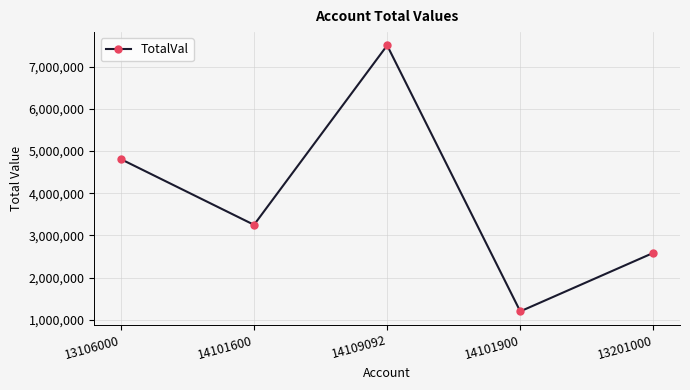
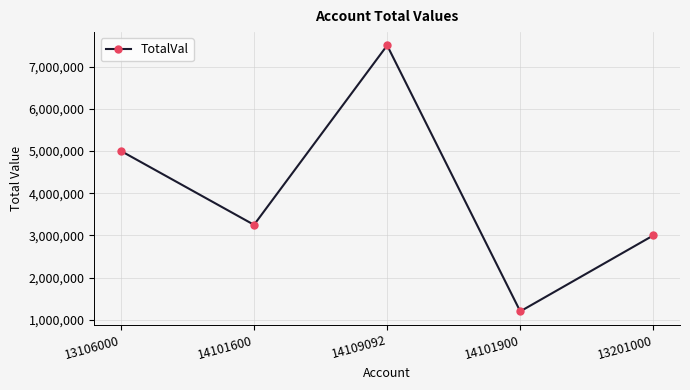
13106000: 4,800,000 -> 5,000,000
13201000: 2,600,000 -> 3,000,000
